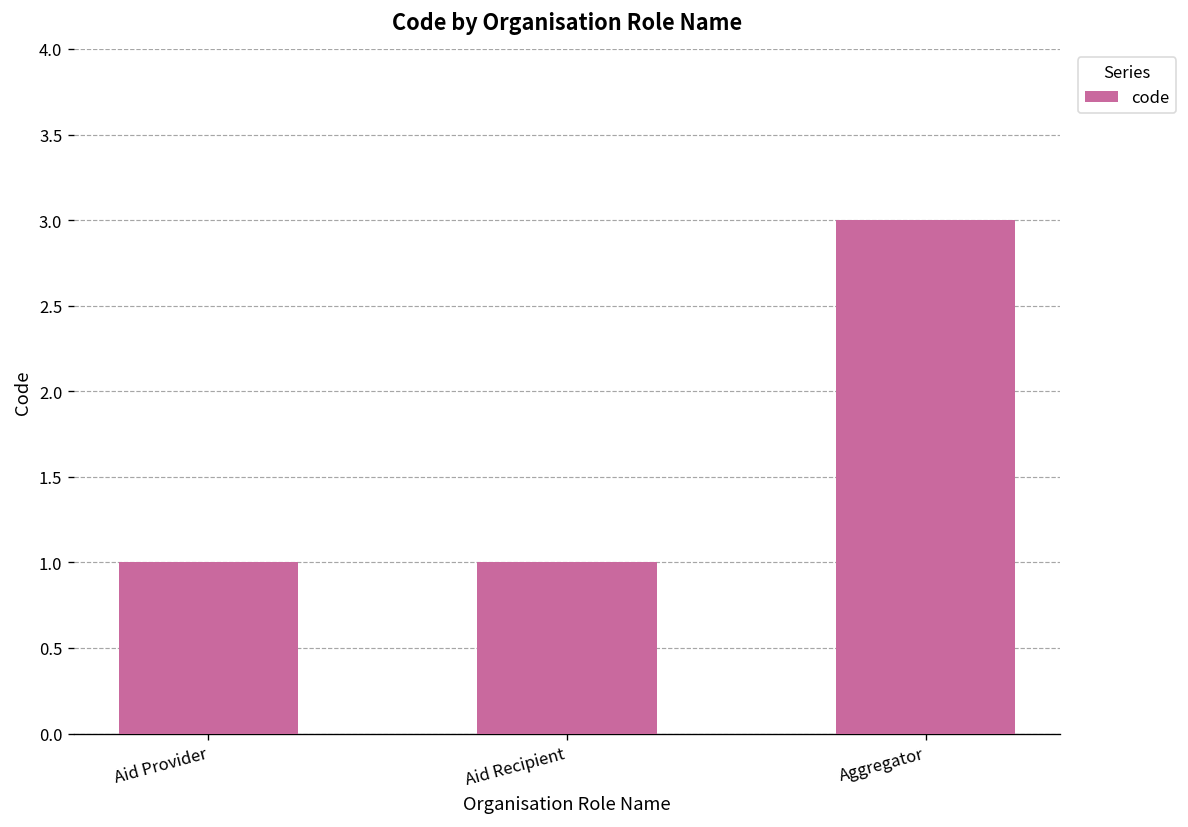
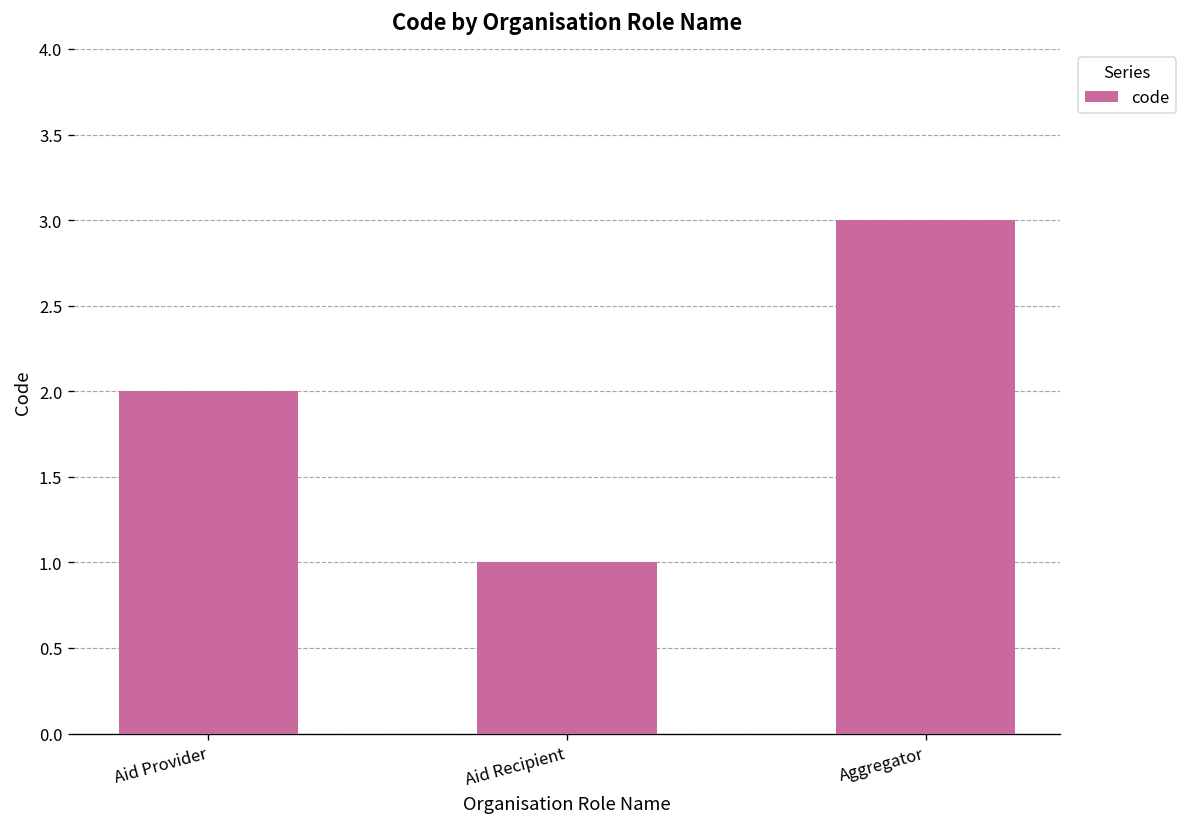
Aid Provider: 1 -> 2
